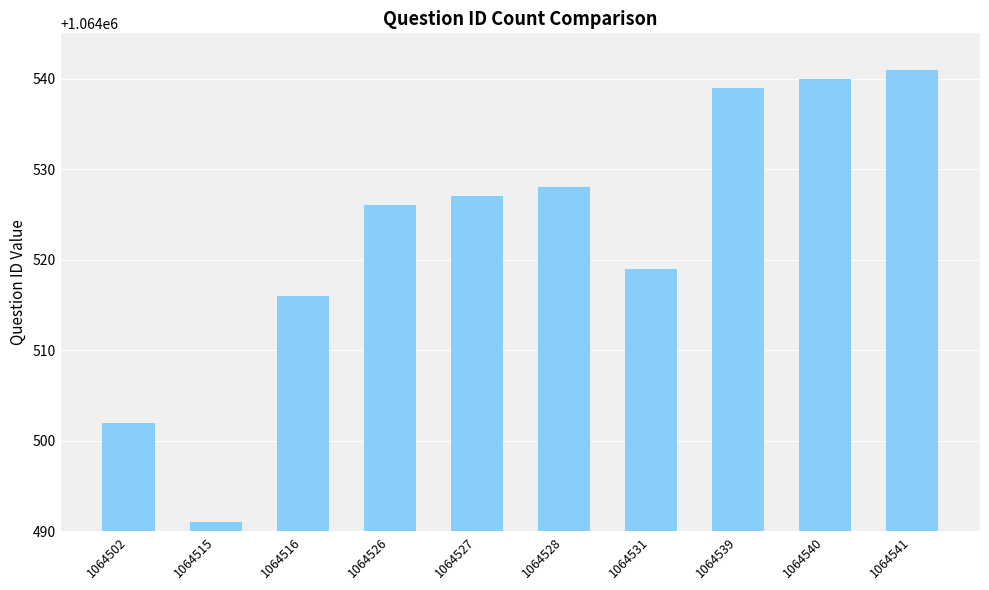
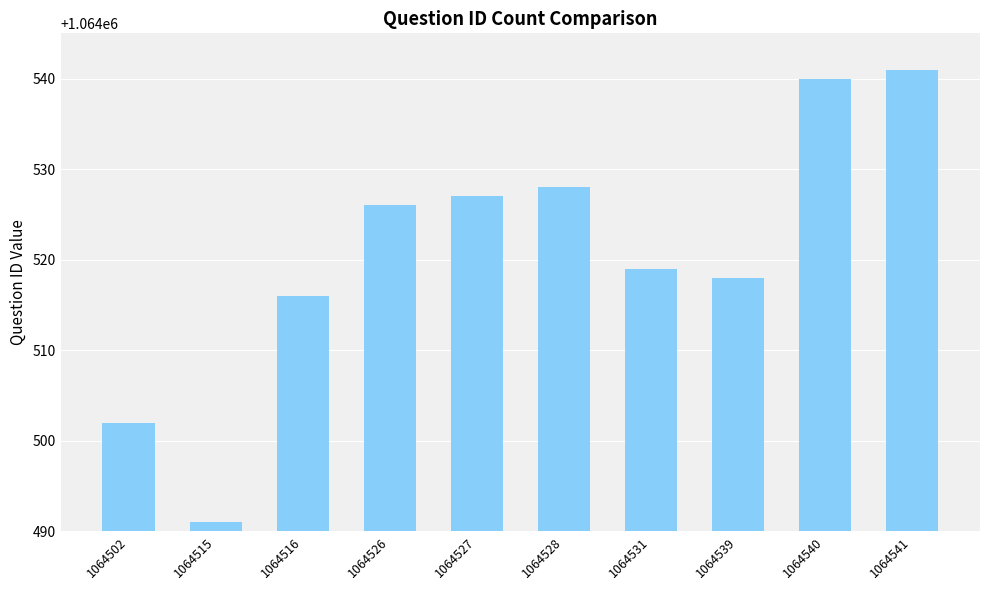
1064539: 1064539 -> 1064518
